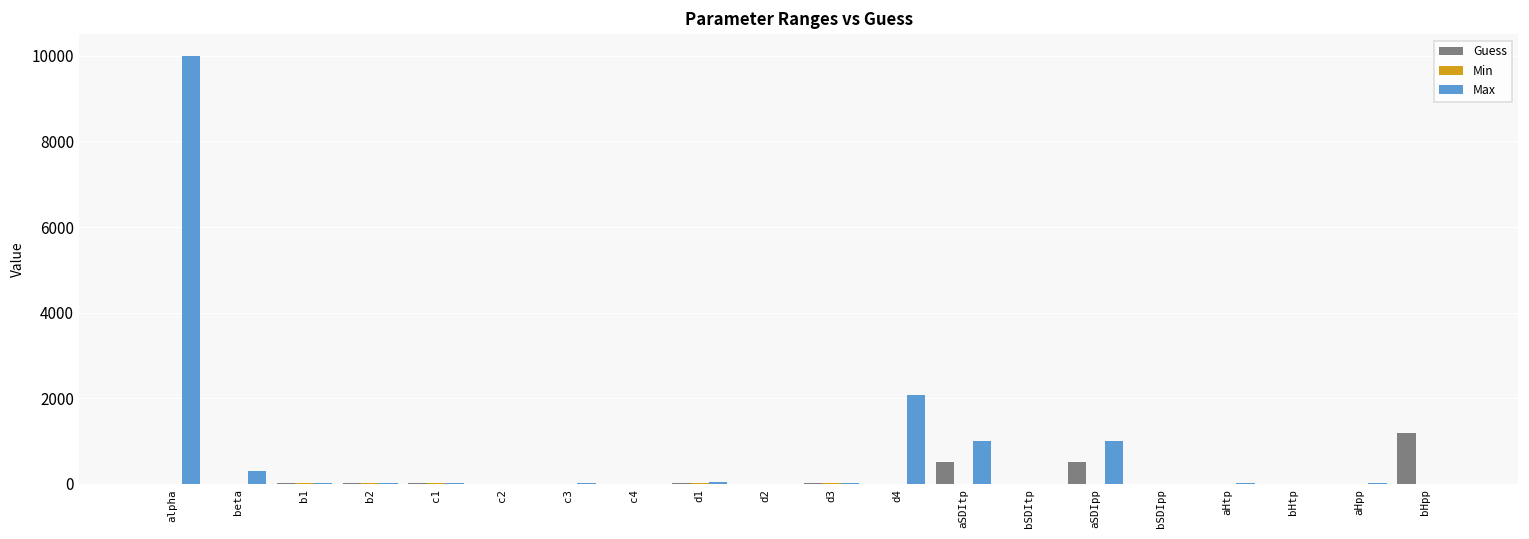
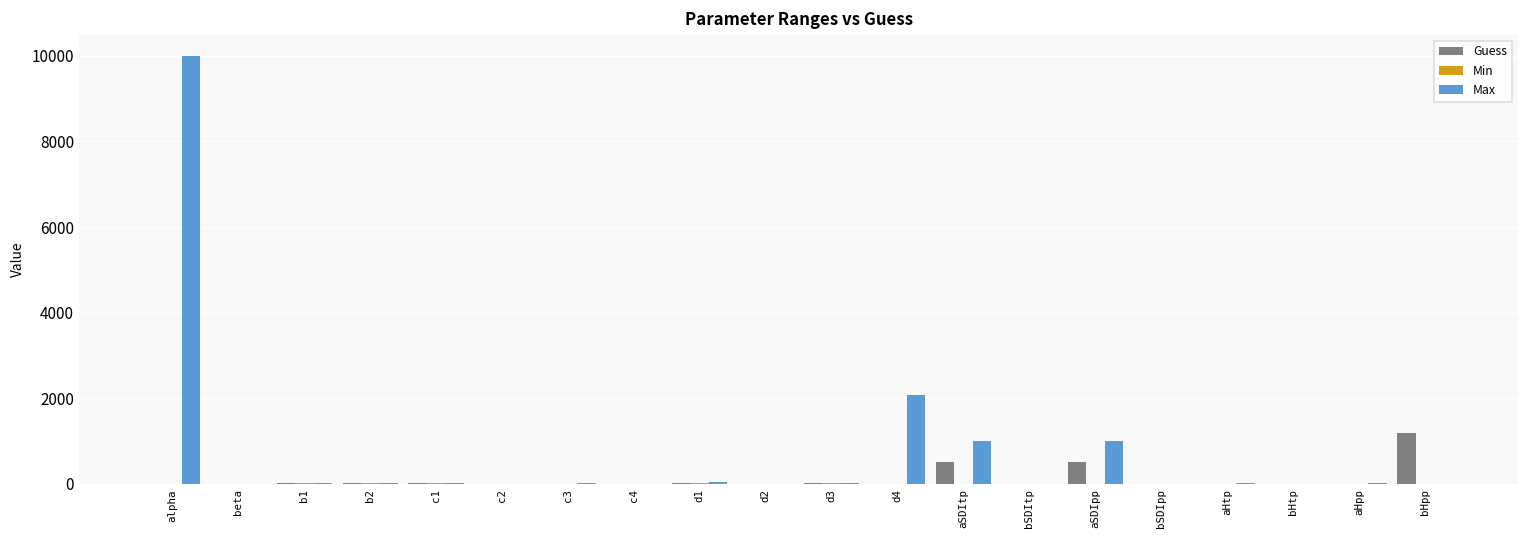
Max, beta: 300 -> 0
